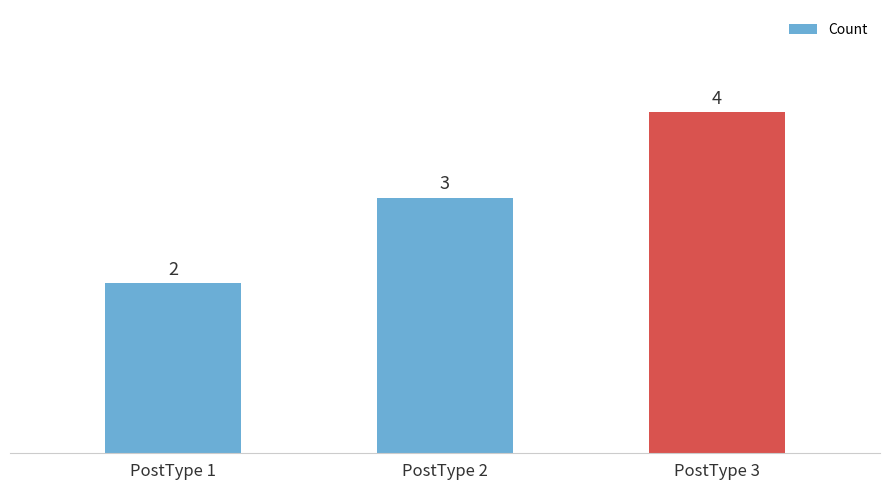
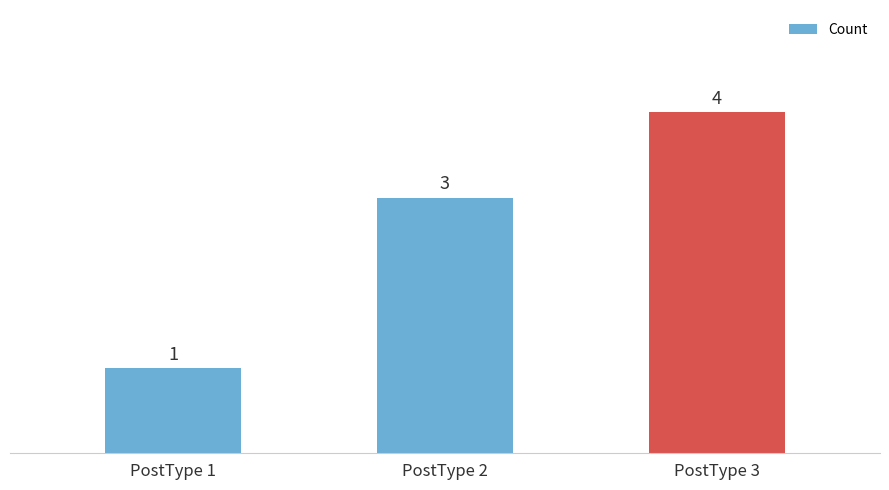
PostType 1: 2 -> 1
